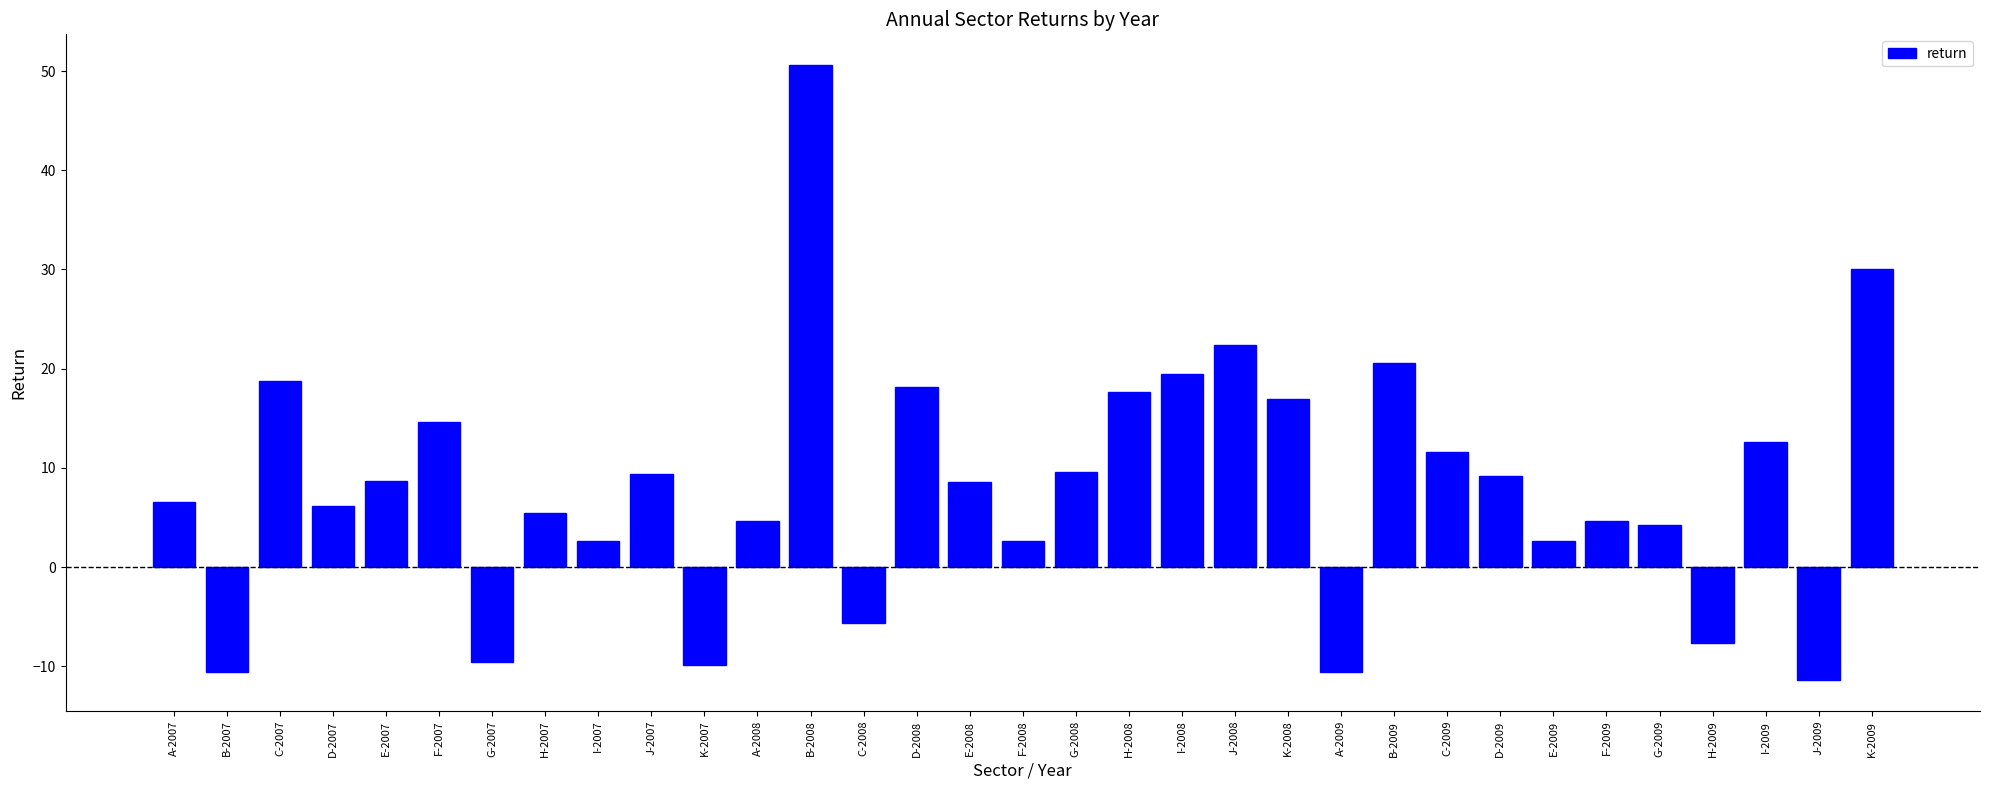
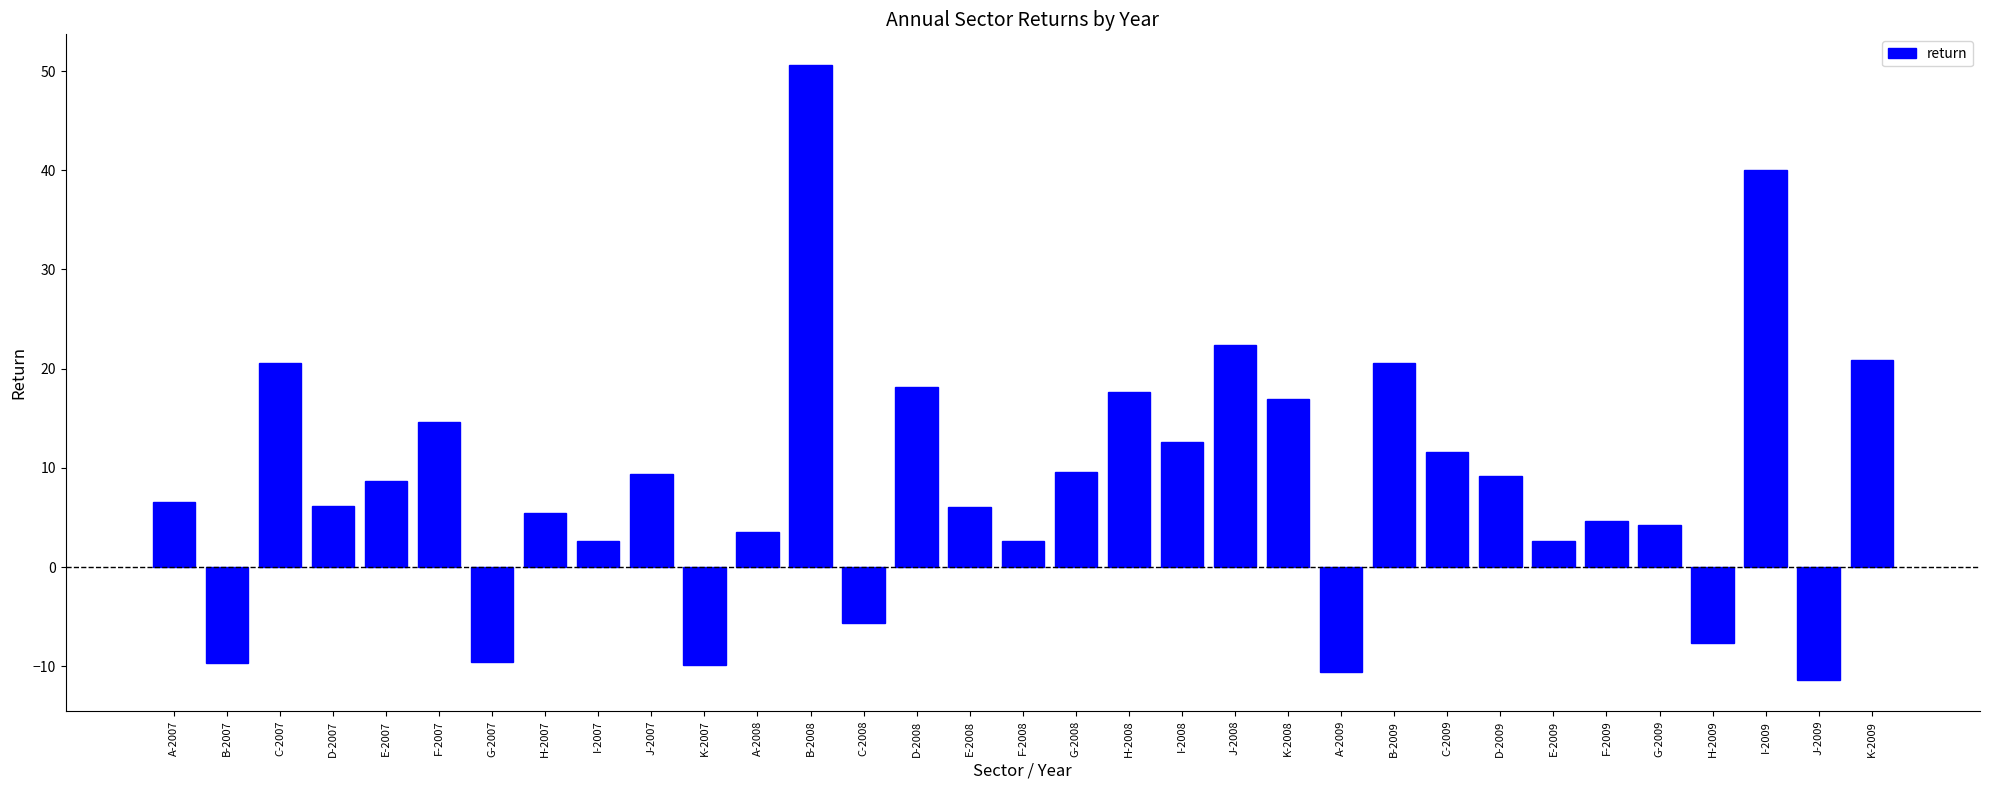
B-2007: -11 -> -10
C-2007: 19 -> 21
A-2008: 5 -> 4
E-2008: 9 -> 6
I-2008: 20 -> 13
I-2009: 13 -> 40
K-2009: 30 -> 21
